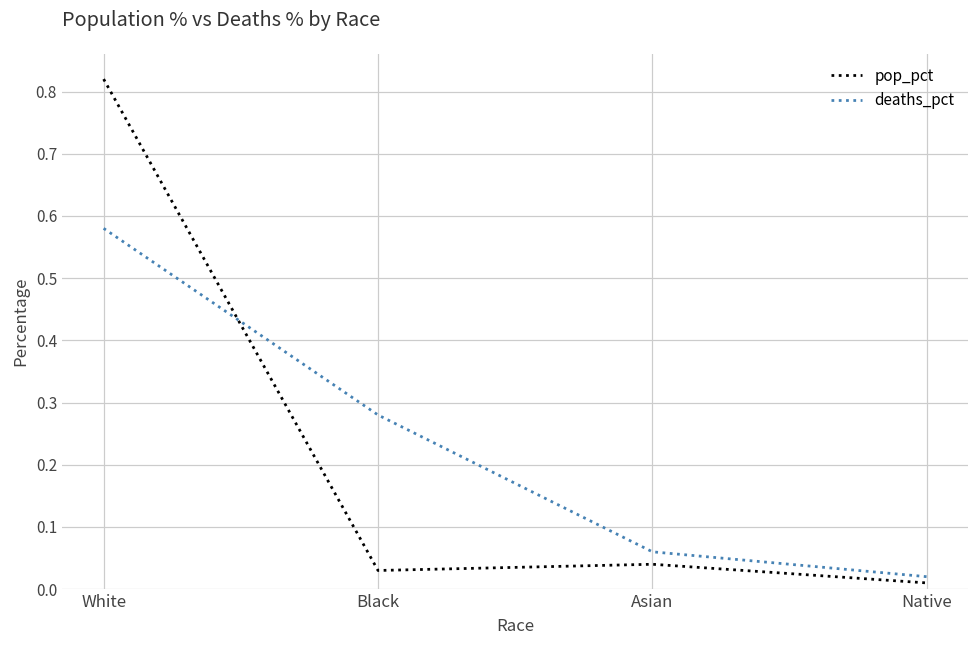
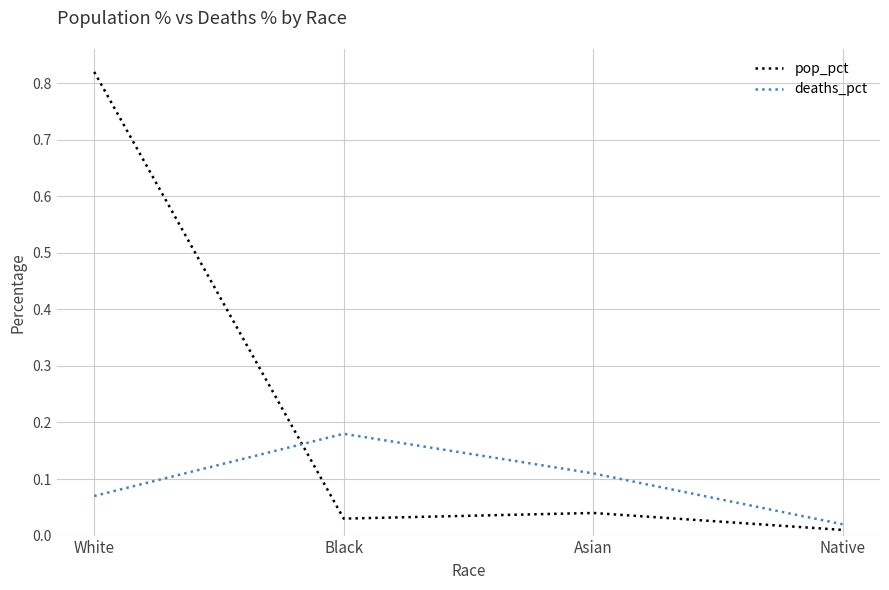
deaths_pct, White: 0.58 -> 0.07
deaths_pct, Black: 0.28 -> 0.18
deaths_pct, Asian: 0.06 -> 0.11
